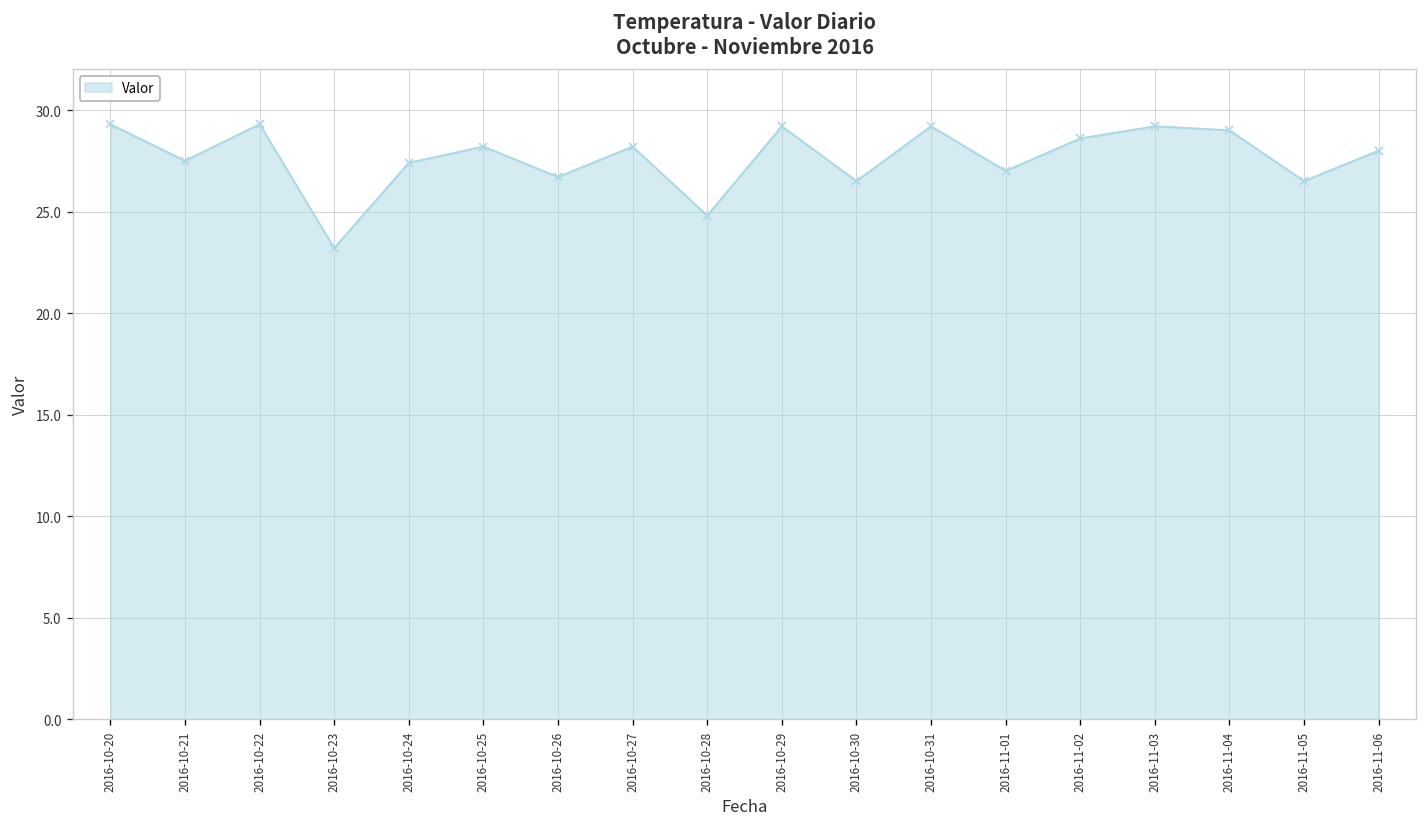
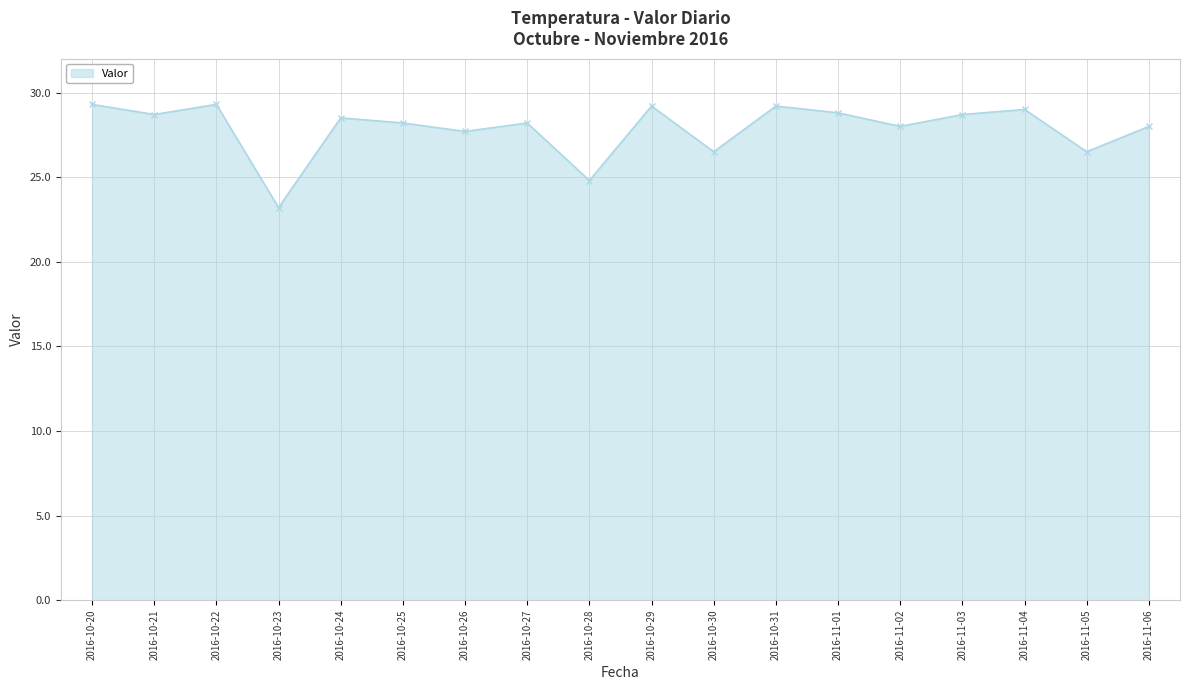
2016-10-21: 27.5 -> 28.7
2016-10-24: 27.4 -> 28.5
2016-10-26: 26.7 -> 27.7
2016-11-01: 27.0 -> 28.8
2016-11-02: 28.6 -> 28.0
2016-11-03: 29.2 -> 28.7
